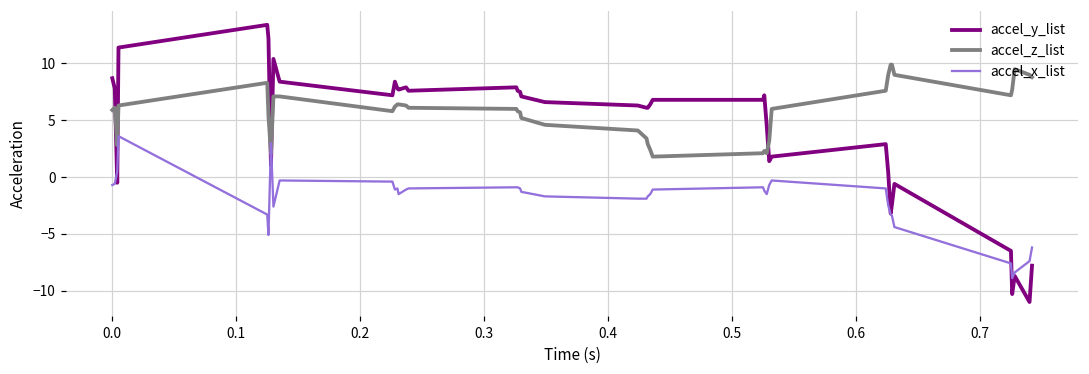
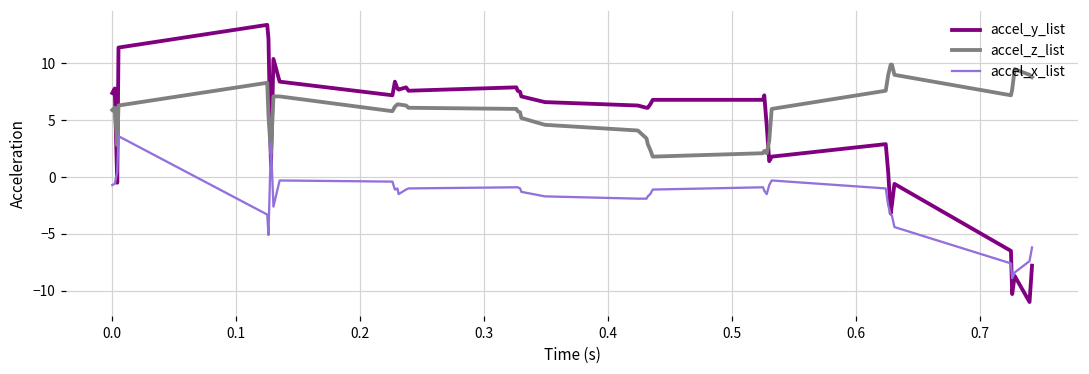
accel_y_list, 0.0: 8.7 -> 7.4
